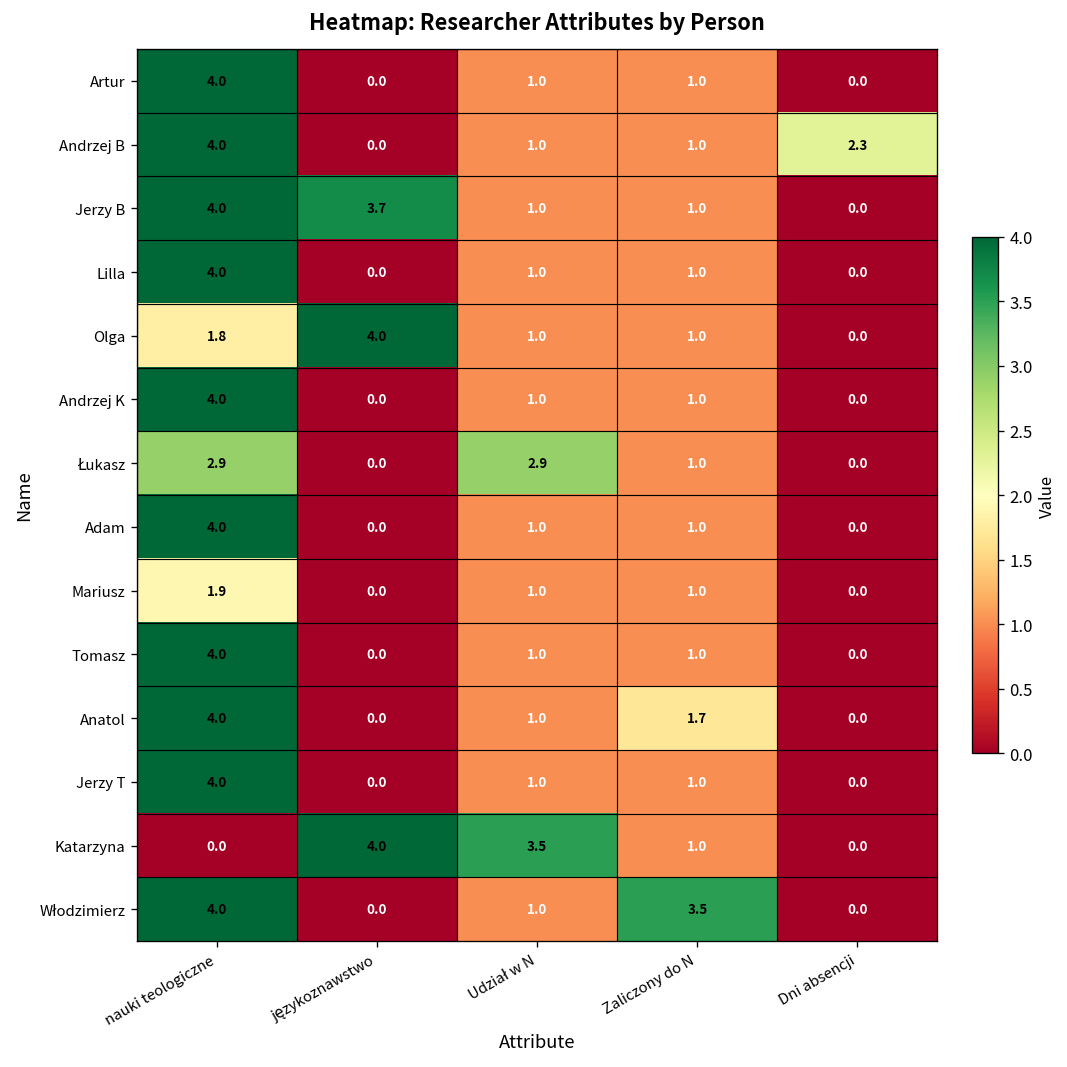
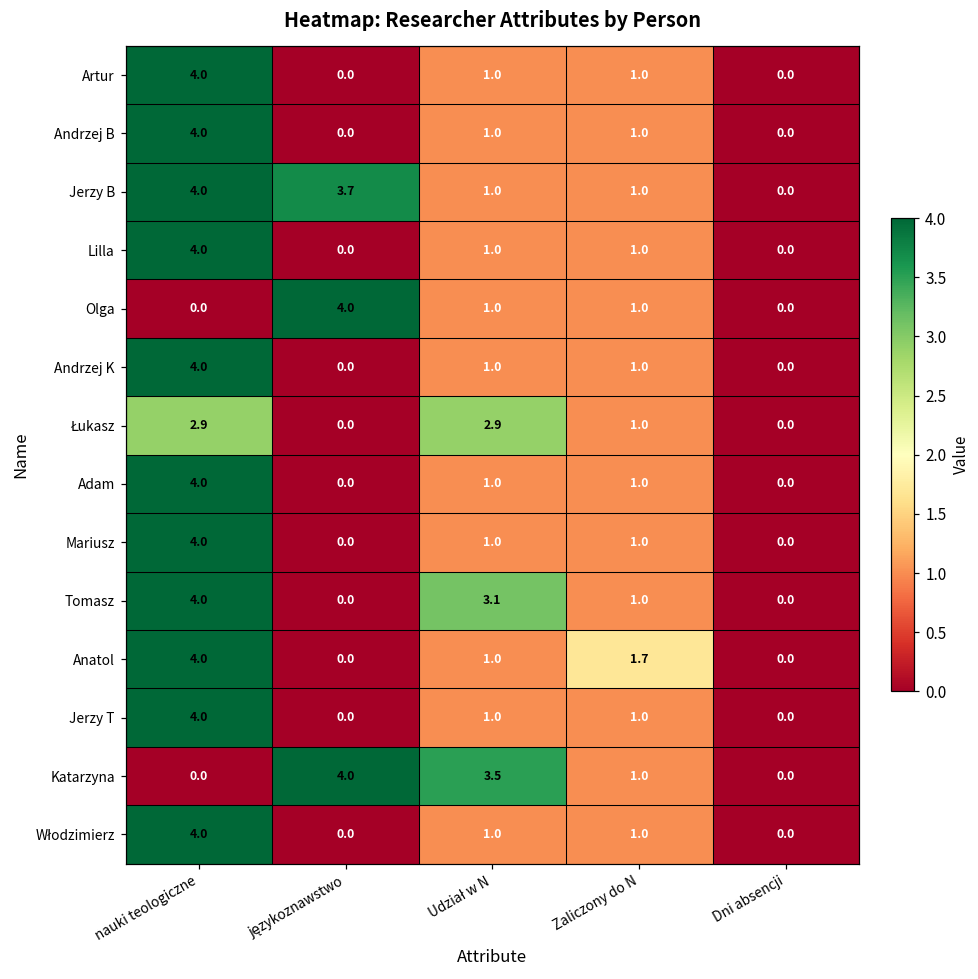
Andrzej B, Dni absencji: 2.3 -> 0.0
Olga, nauki teologiczne: 1.8 -> 0.0
Mariusz, nauki teologiczne: 1.9 -> 4.0
Tomasz, Udział w N: 1.0 -> 3.1
Włodzimierz, Zaliczony do N: 3.5 -> 1.0
